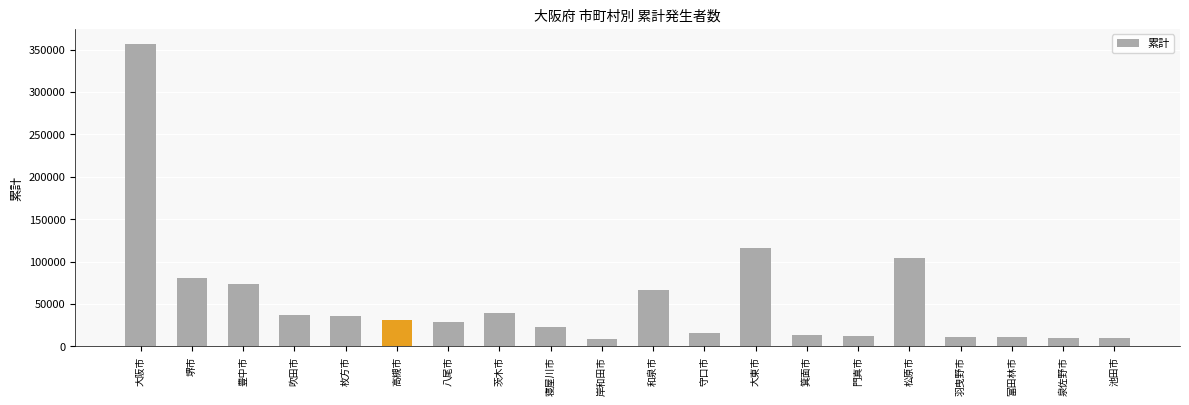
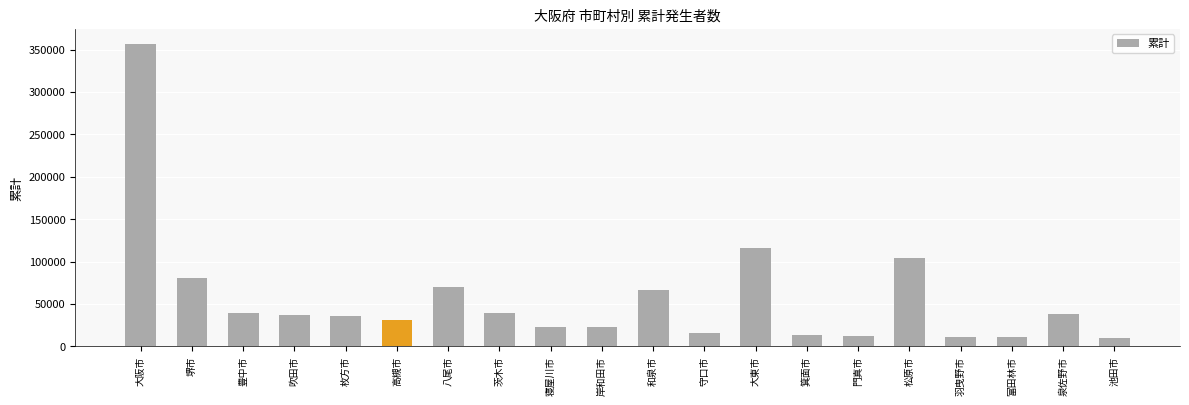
豊中市: 70000 -> 40000
八尾市: 30000 -> 70000
岸和田市: 10000 -> 20000
泉佐野市: 10000 -> 40000
